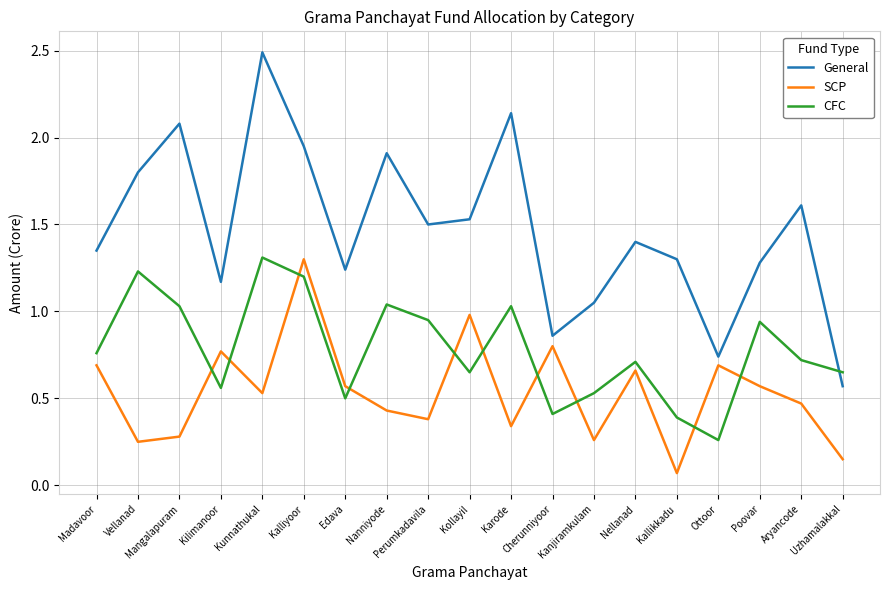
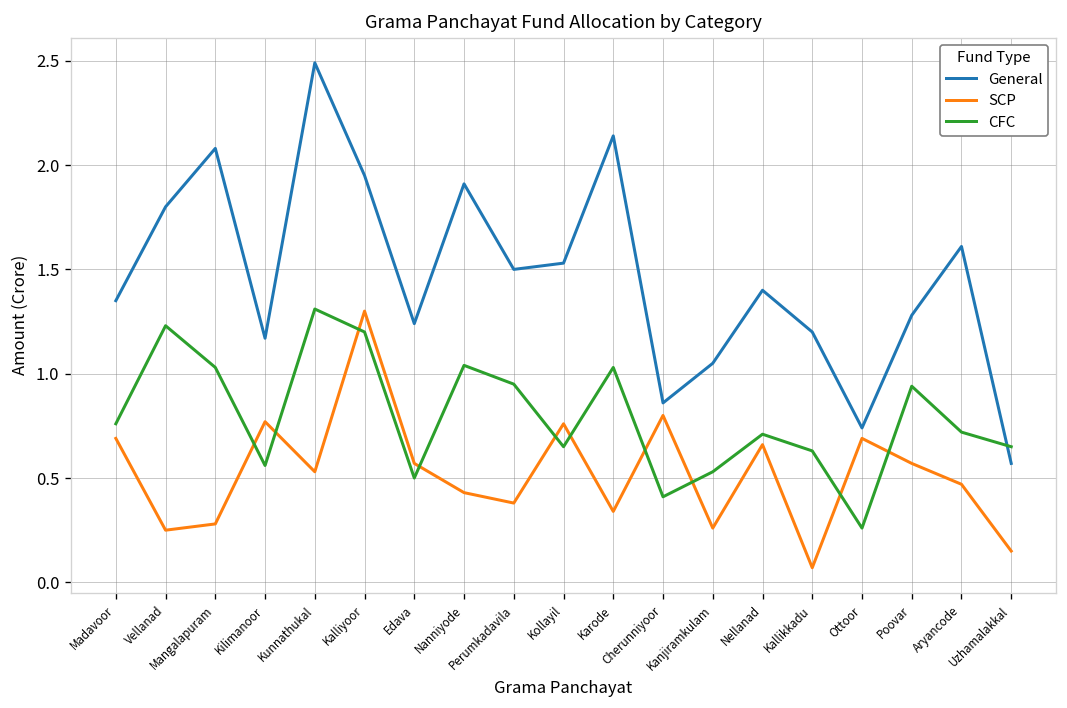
SCP, Kollayil: 0.98 -> 0.76
General, Kallikkadu: 1.3 -> 1.2
CFC, Kallikkadu: 0.39 -> 0.63
